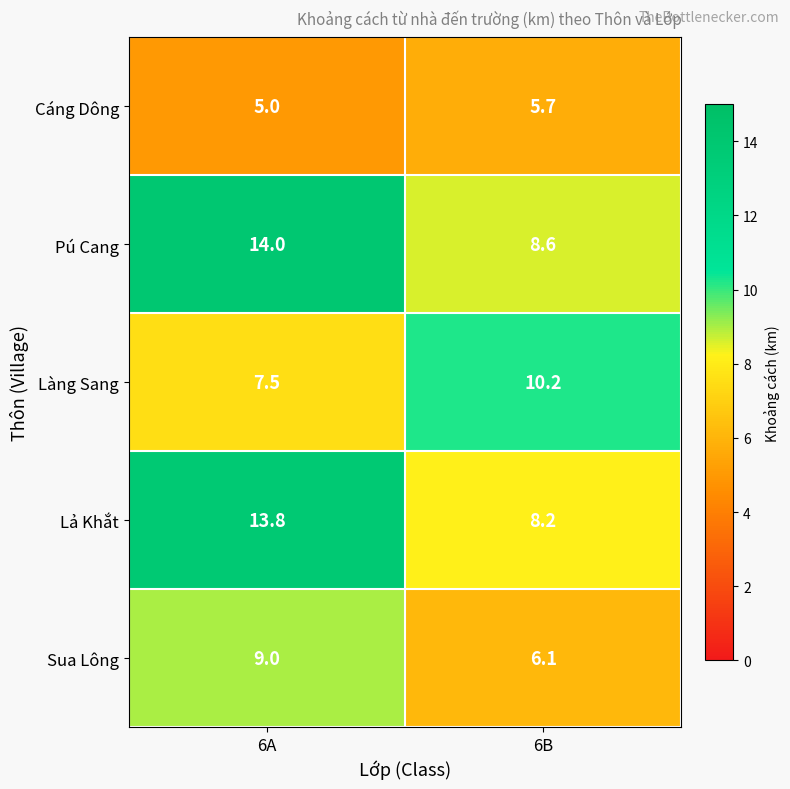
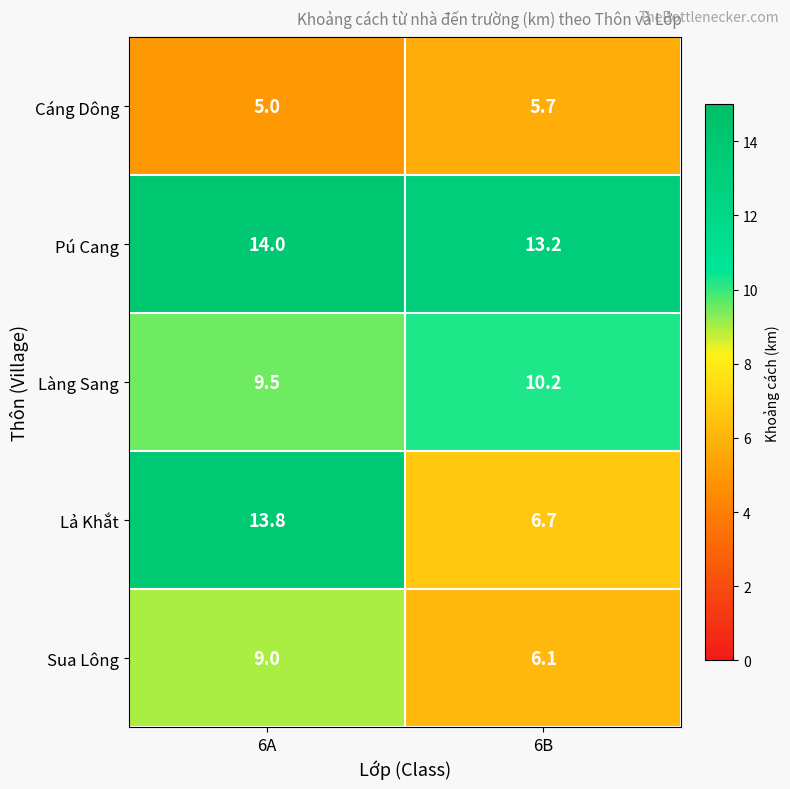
Pú Cang, 6B: 8.6 -> 13.2
Làng Sang, 6A: 7.5 -> 9.5
Lả Khắt, 6B: 8.2 -> 6.7
